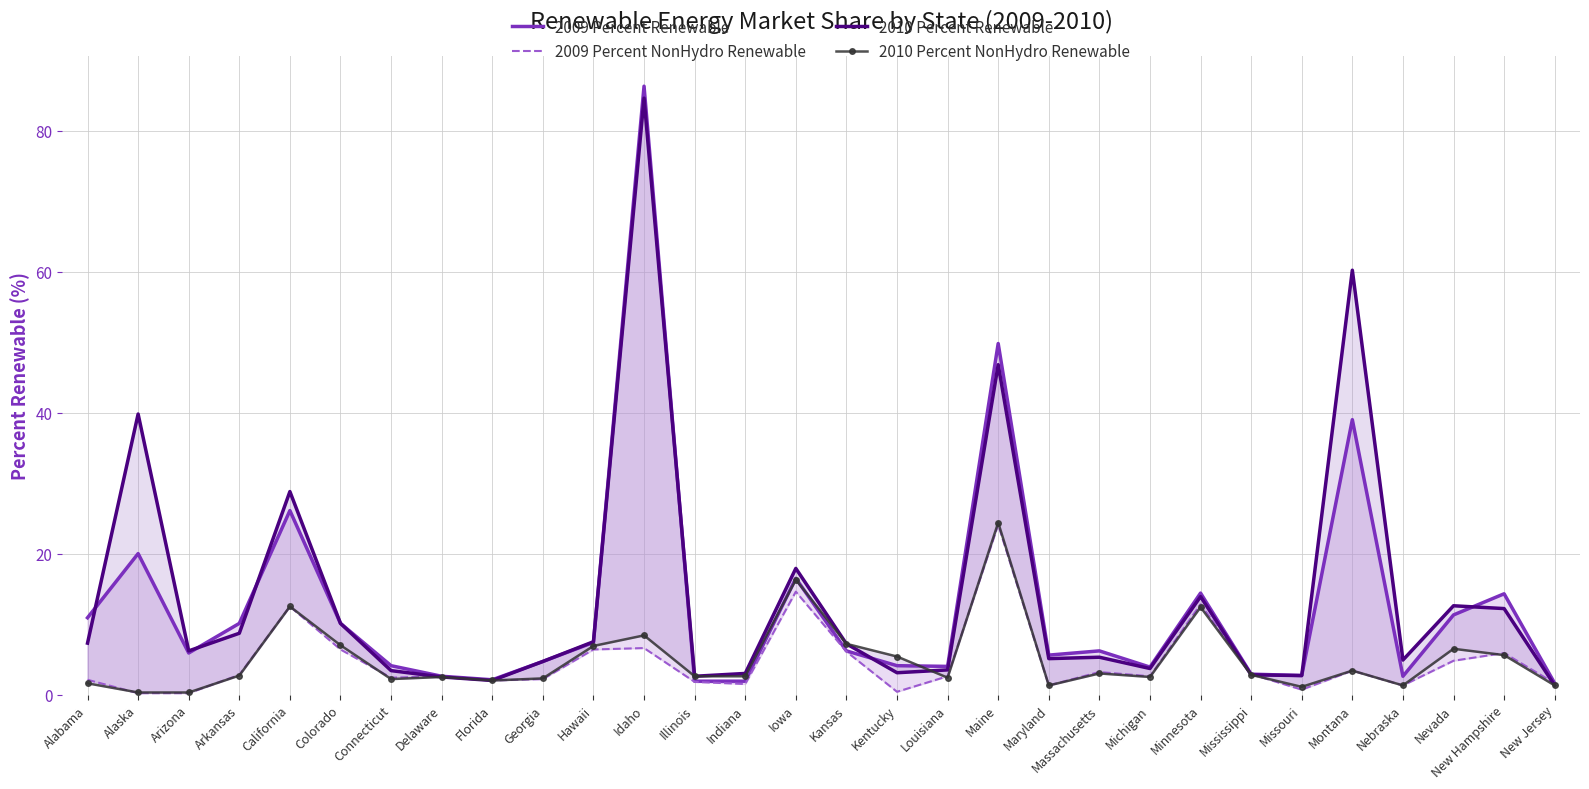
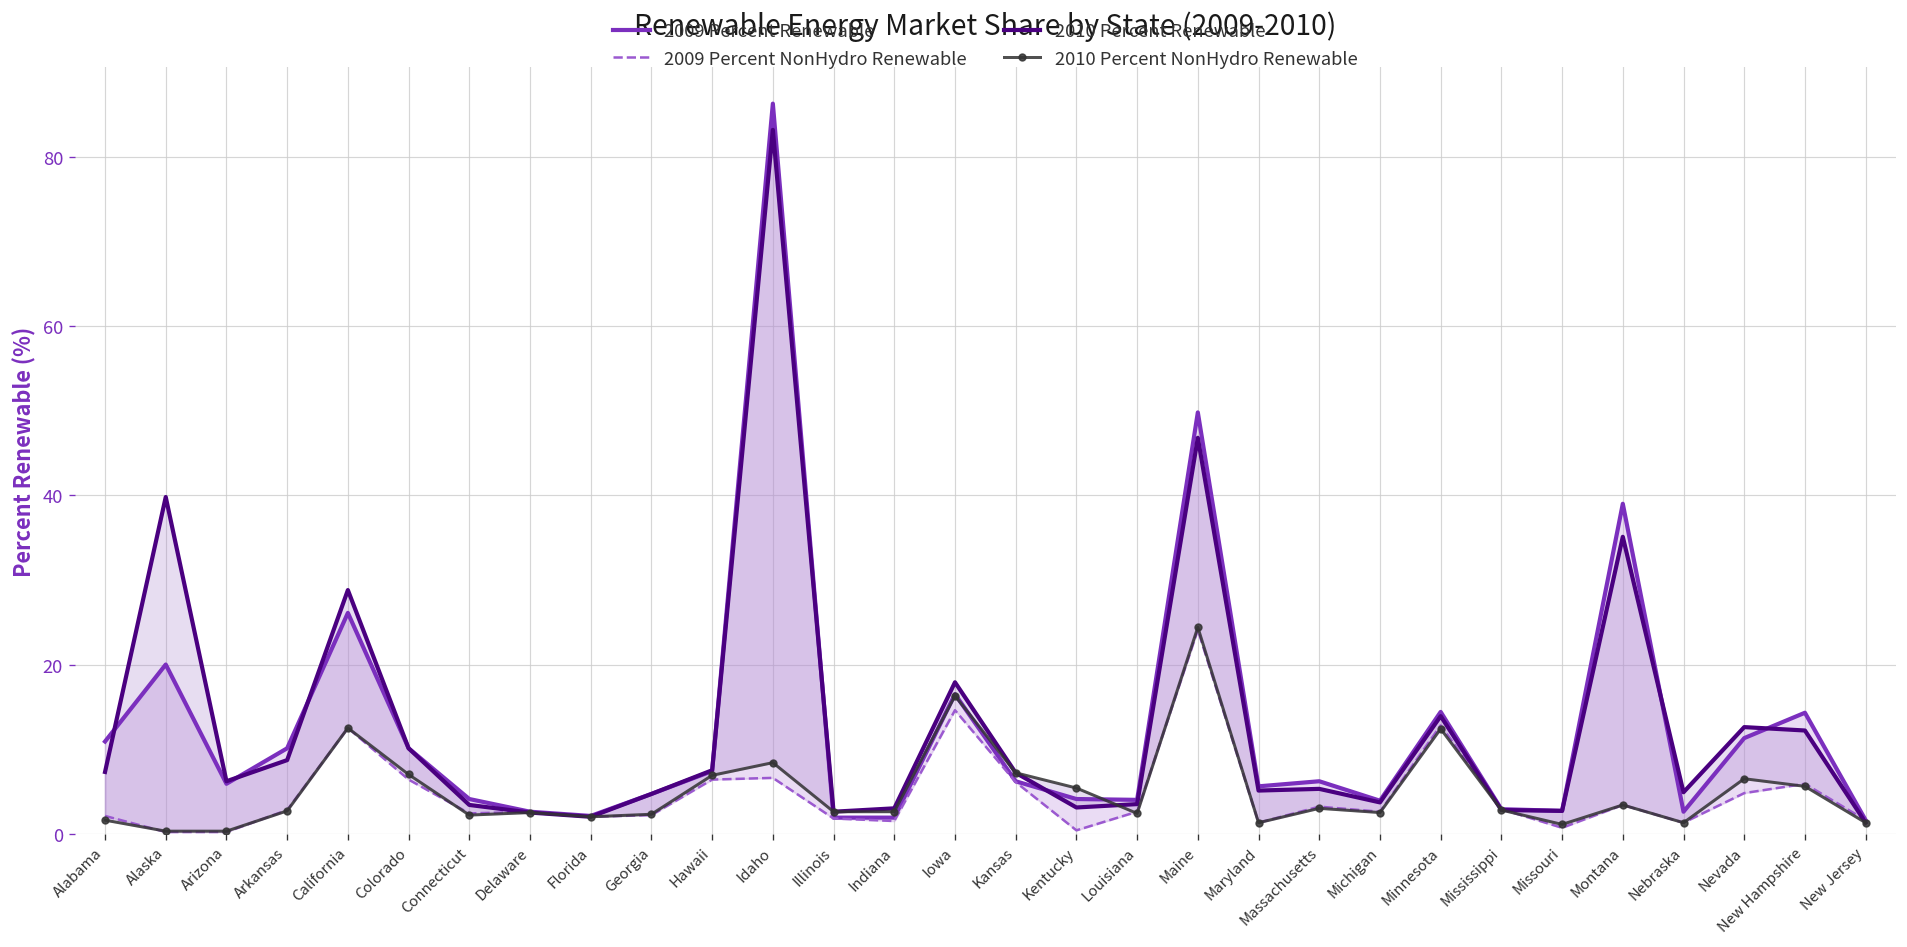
2010 Percent Renewable, Idaho: 85 -> 83
2010 Percent Renewable, Montana: 60 -> 35
